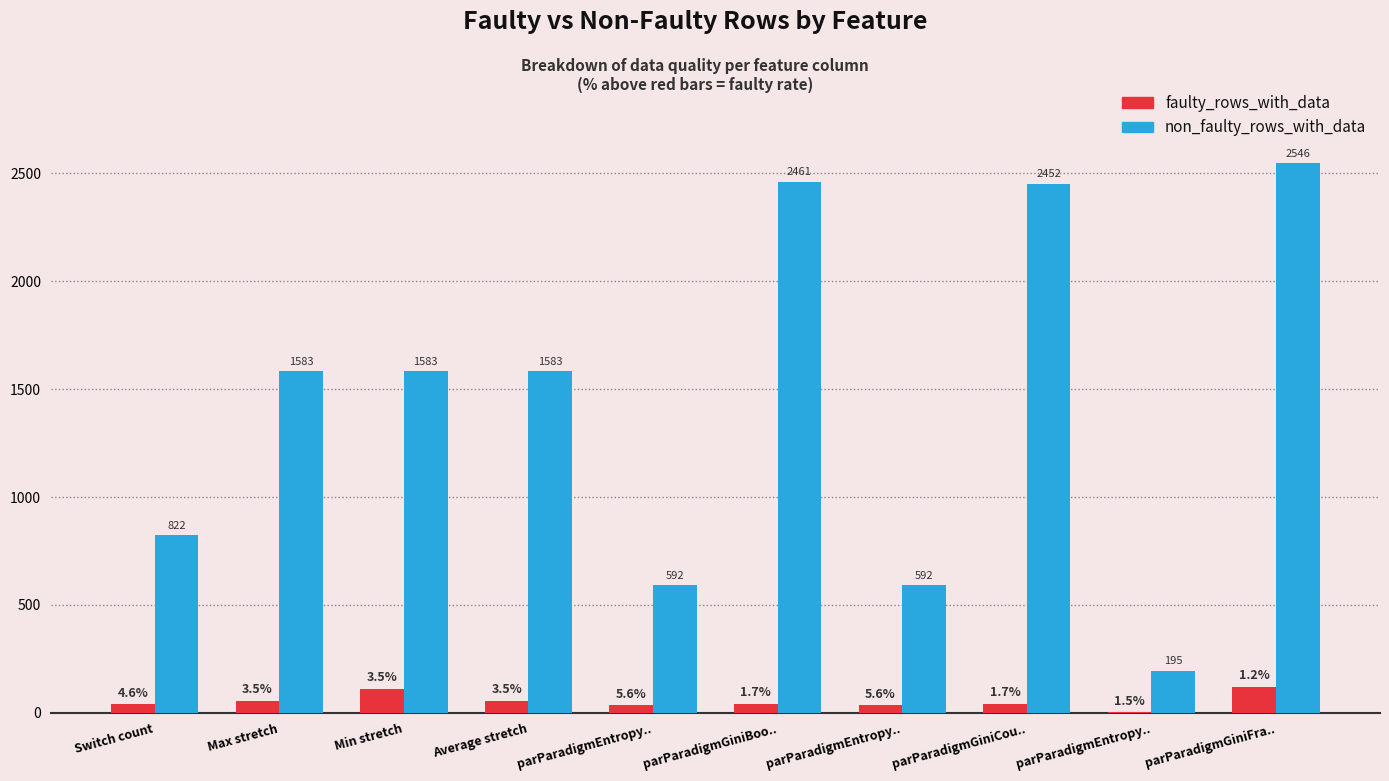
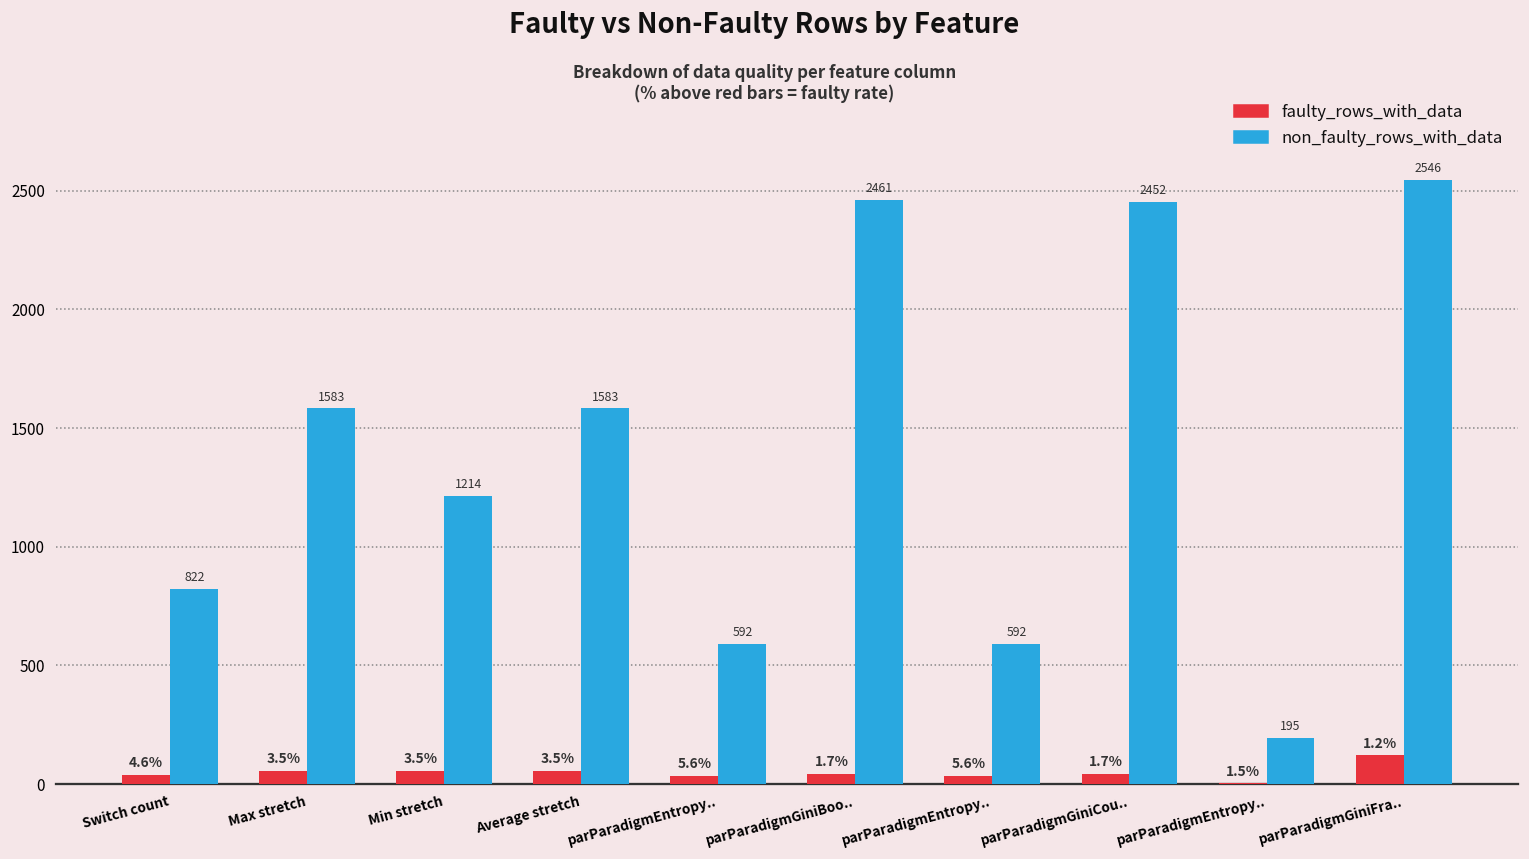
faulty_rows_with_data, Min stretch: 110 -> 60
non_faulty_rows_with_data, Min stretch: 1583 -> 1214
